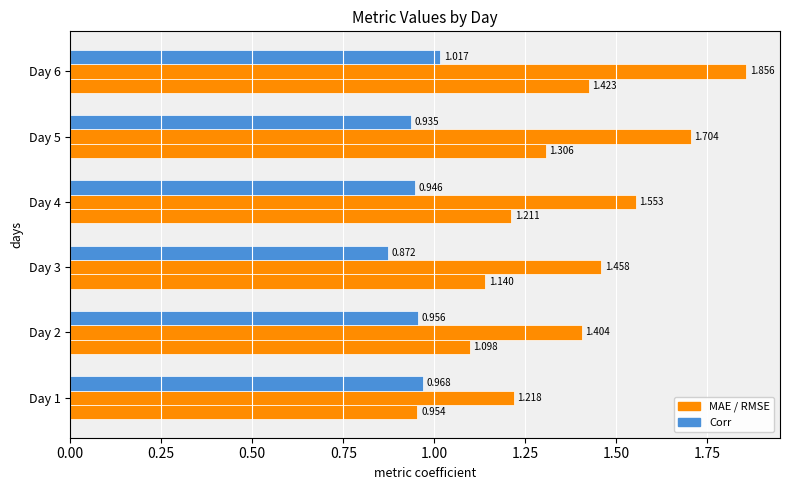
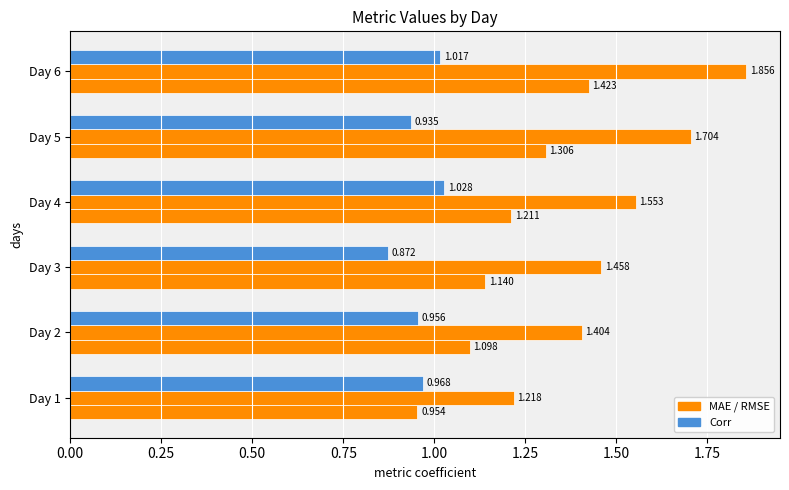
Corr, Day 4: 0.946 -> 1.028
